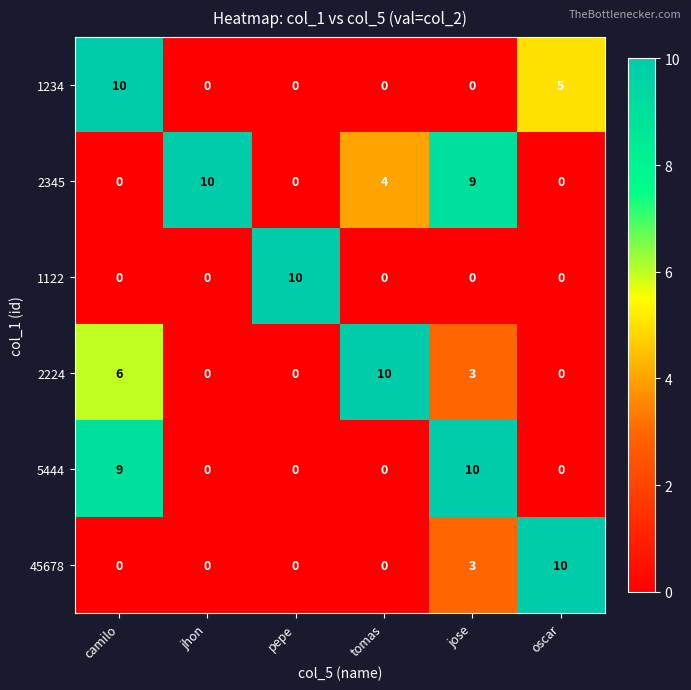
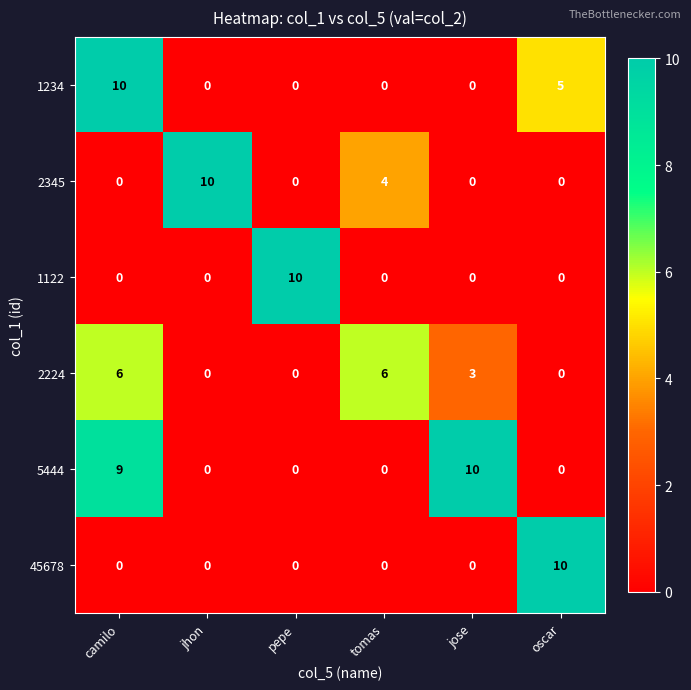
2345, jose: 9 -> 0
2224, tomas: 10 -> 6
45678, jose: 3 -> 0
